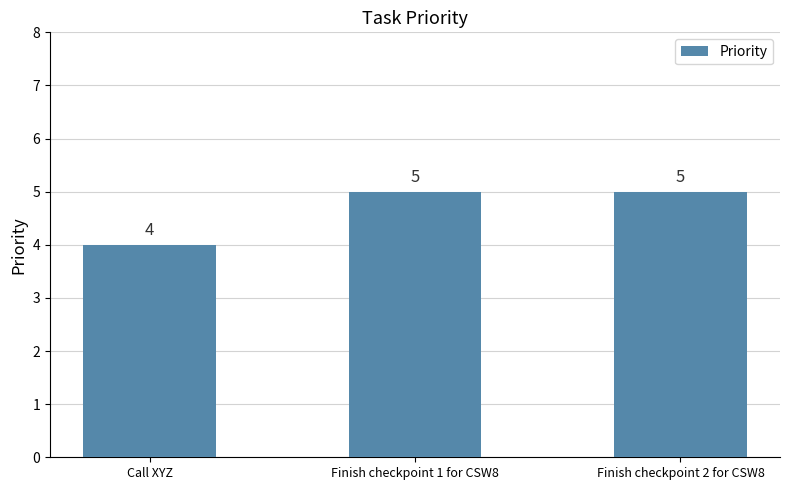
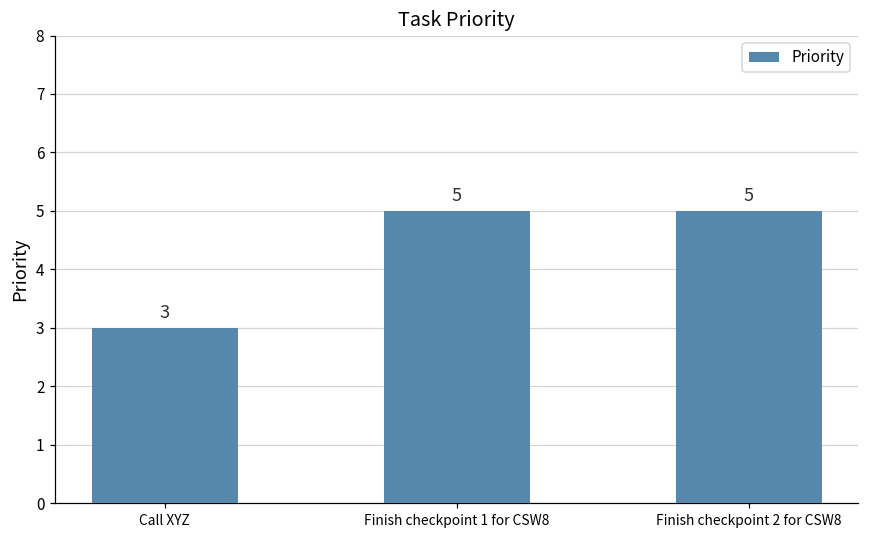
Call XYZ: 4 -> 3
